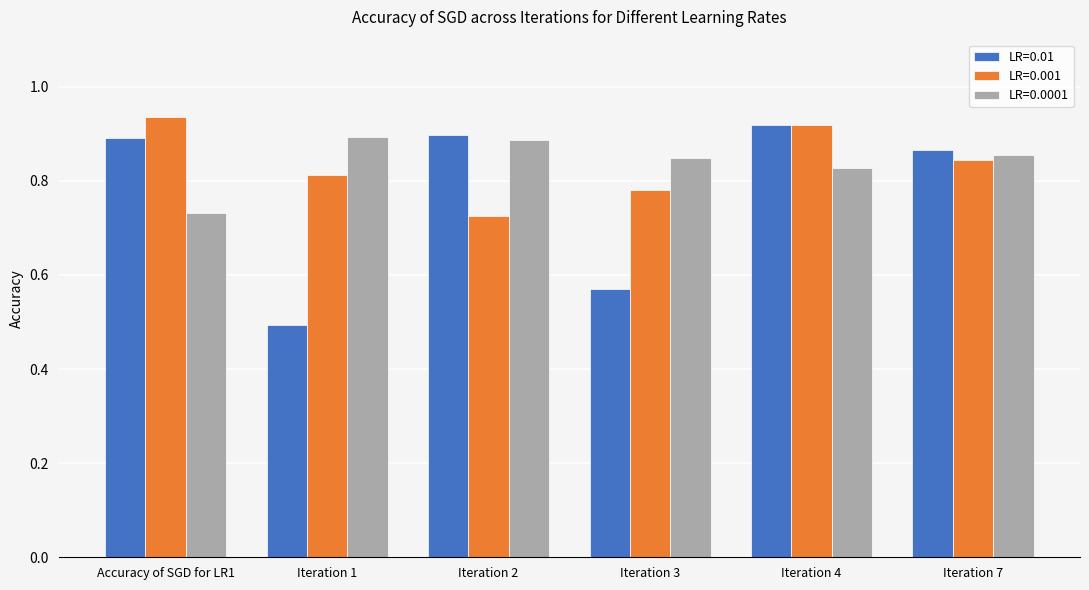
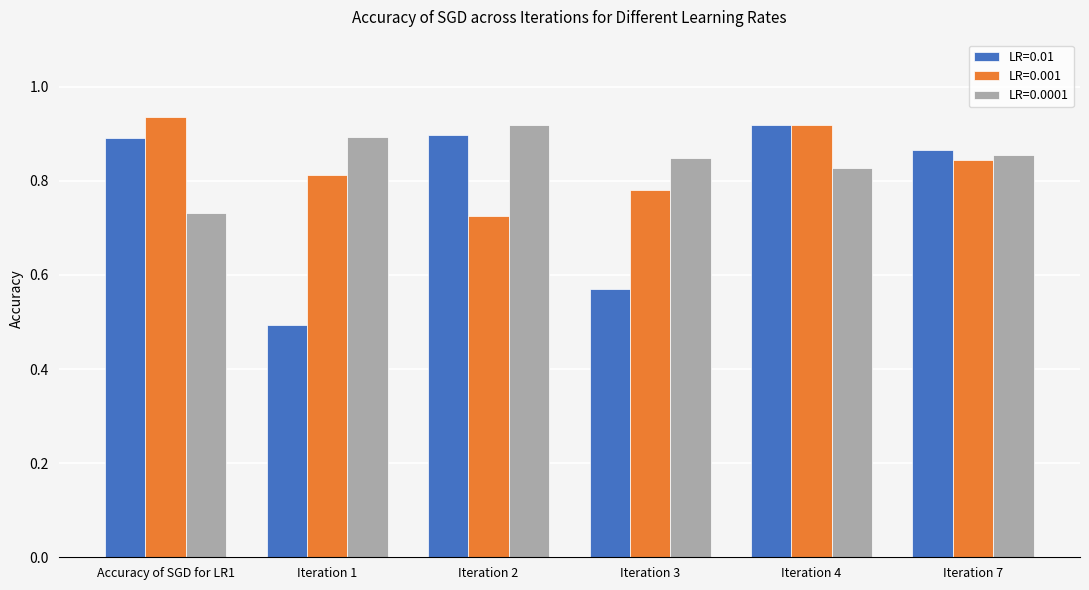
LR=0.0001, Iteration 2: 0.89 -> 0.92
